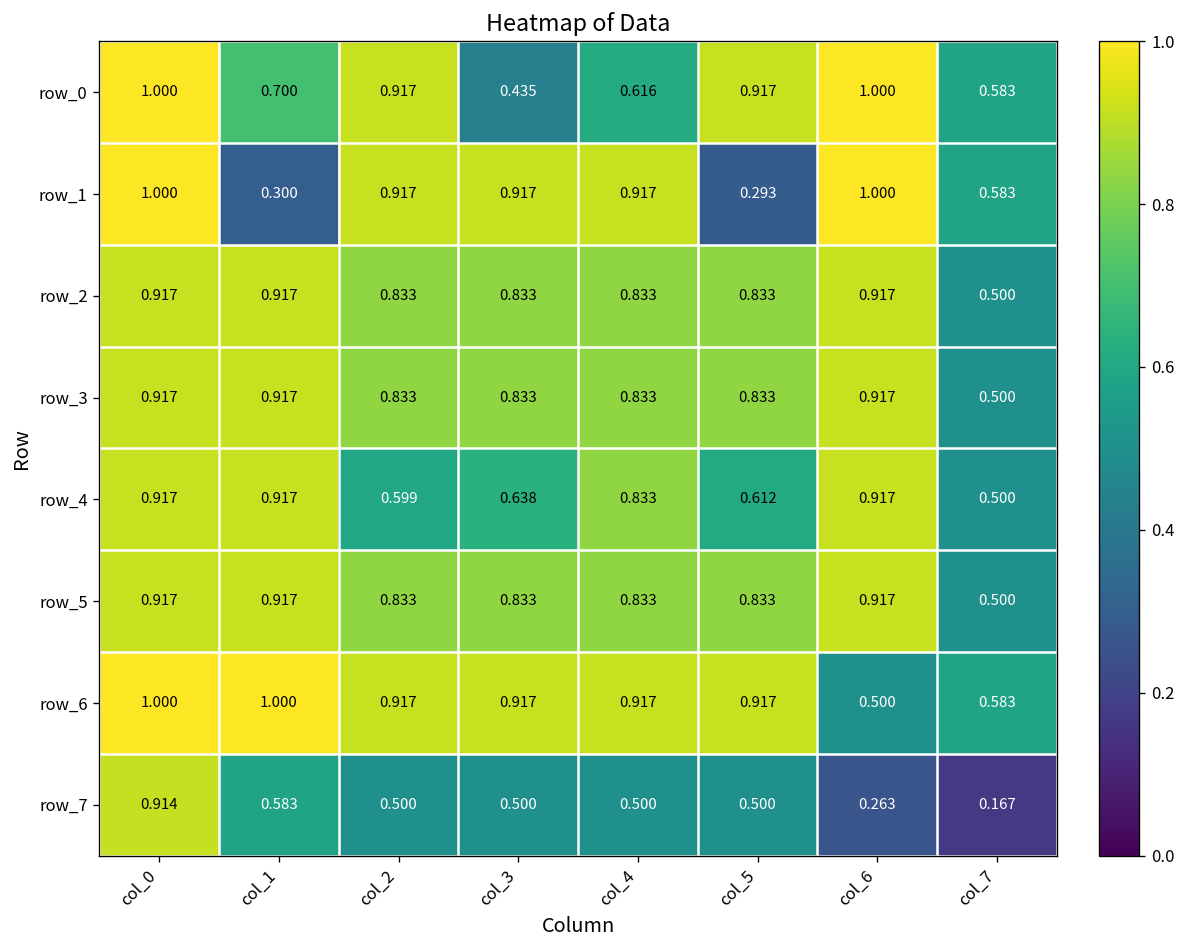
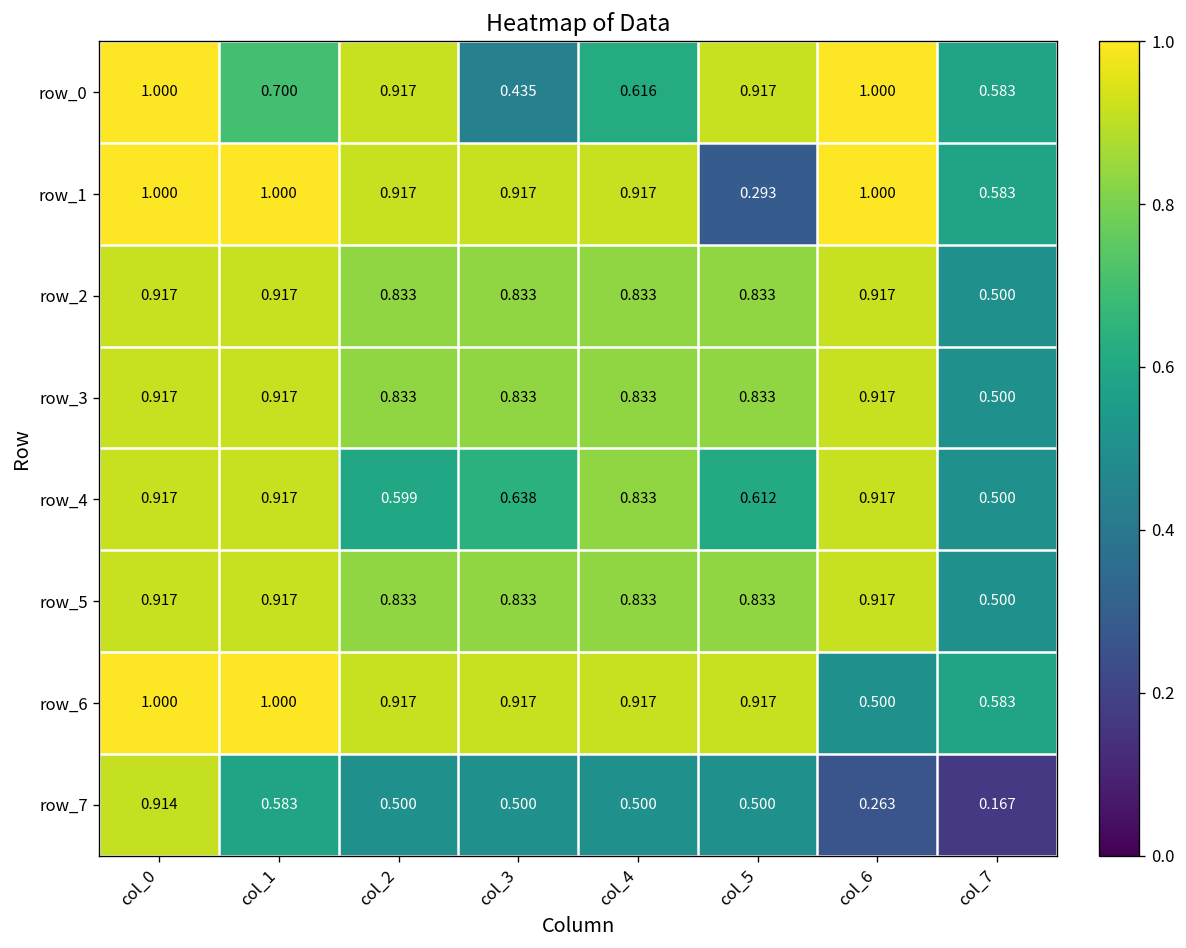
row_1, col_1: 0.300 -> 1.000
